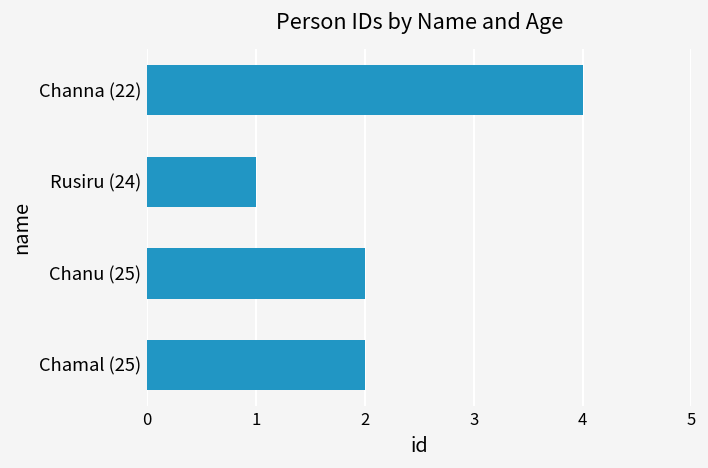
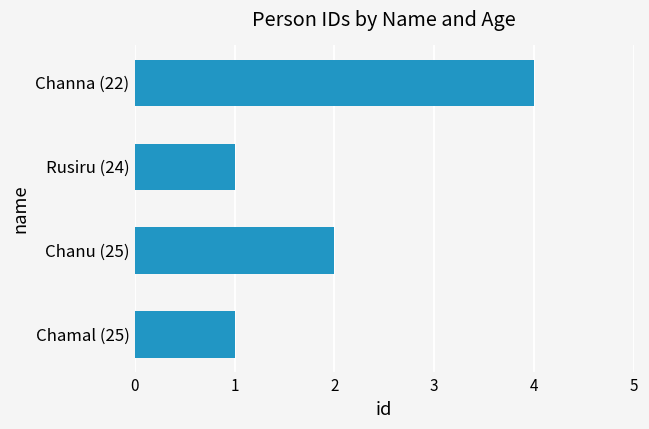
Chamal (25): 2 -> 1
